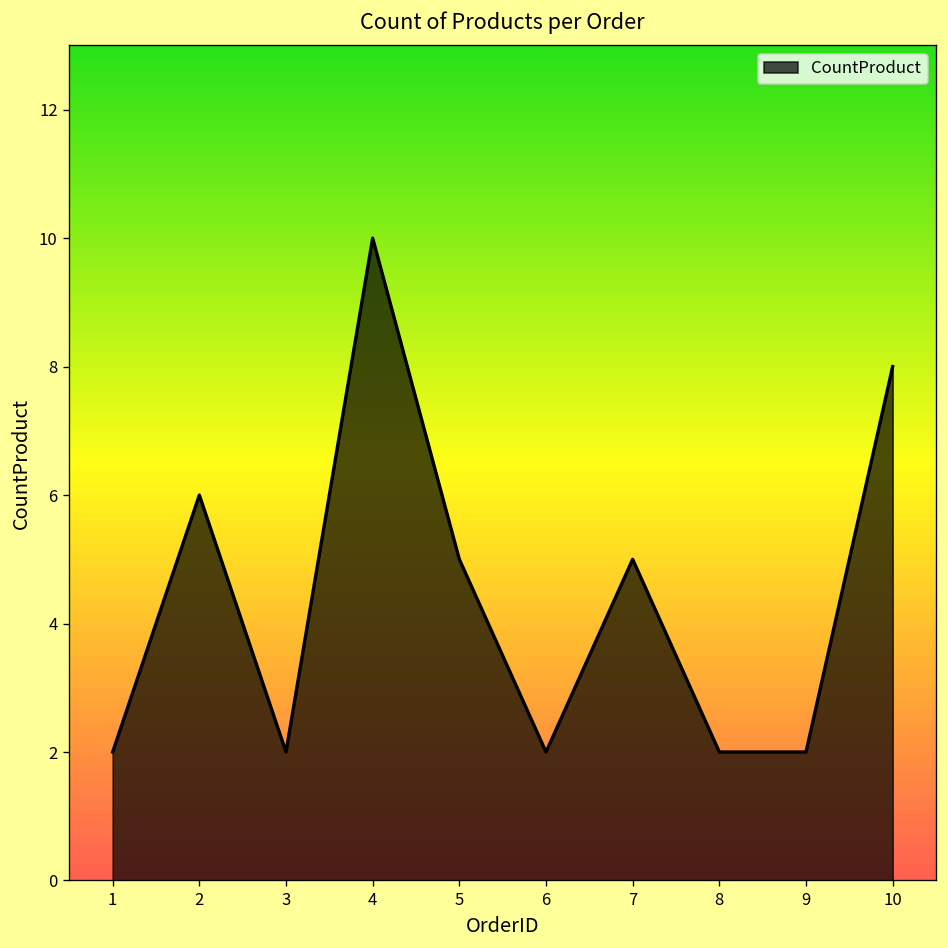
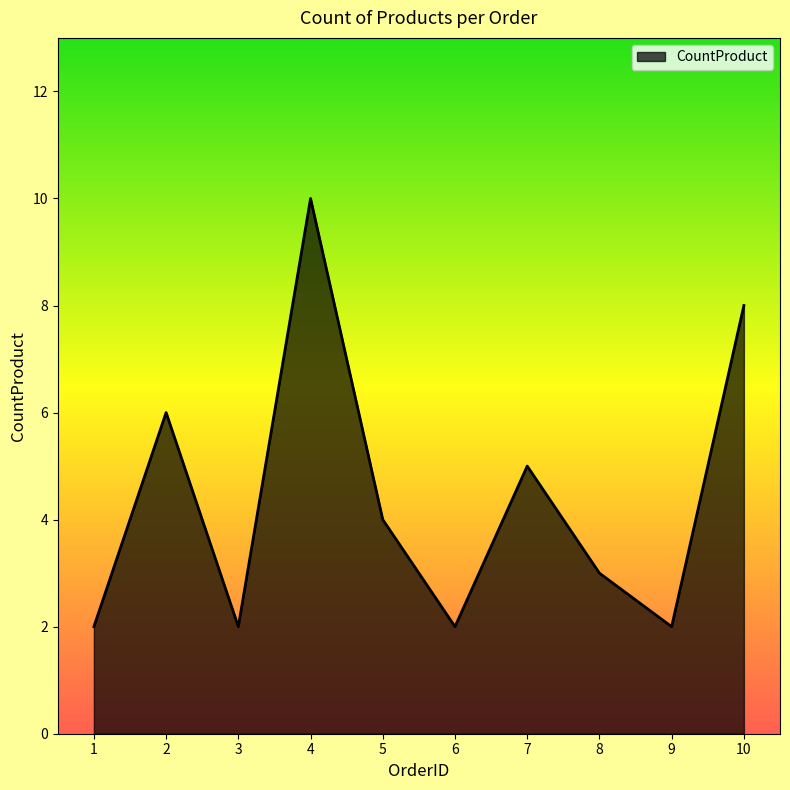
5: 5 -> 4
8: 2 -> 3
